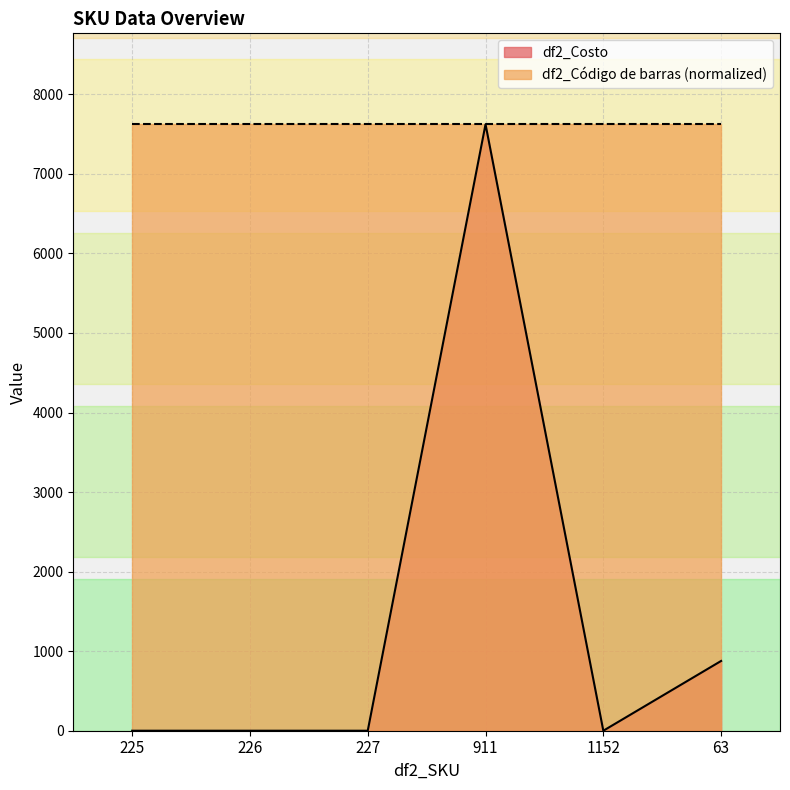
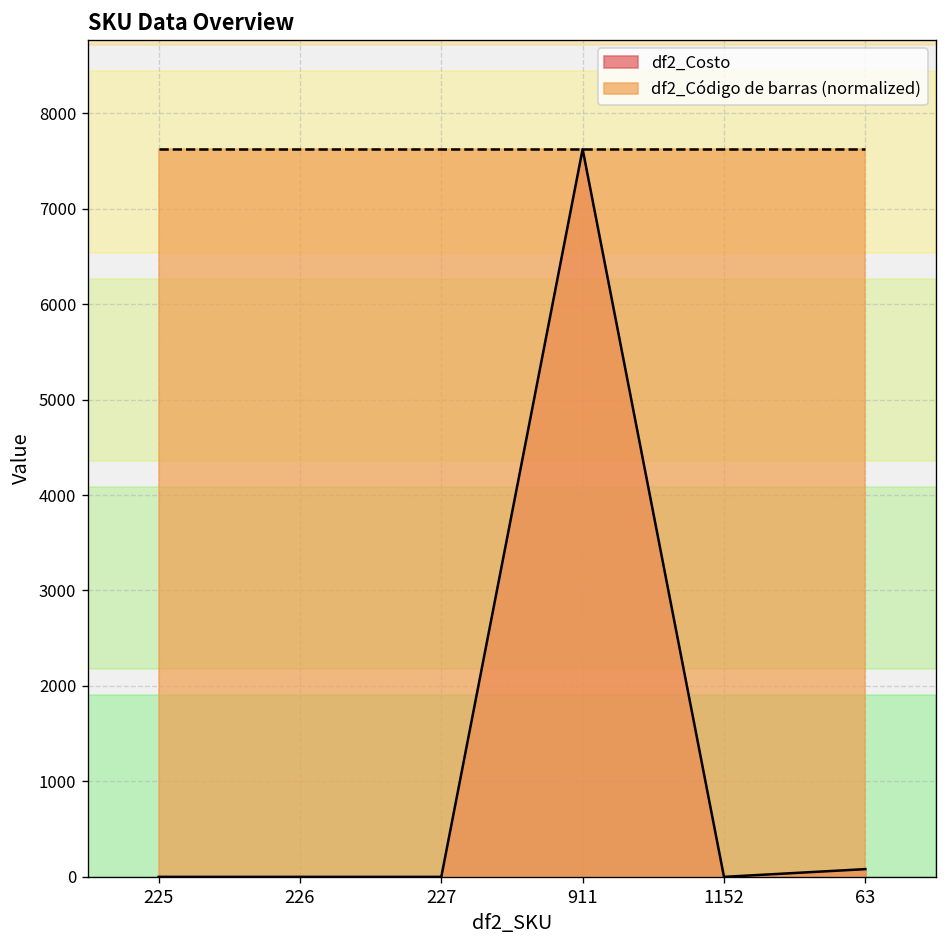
df2_Costo, 63: 900 -> 100
